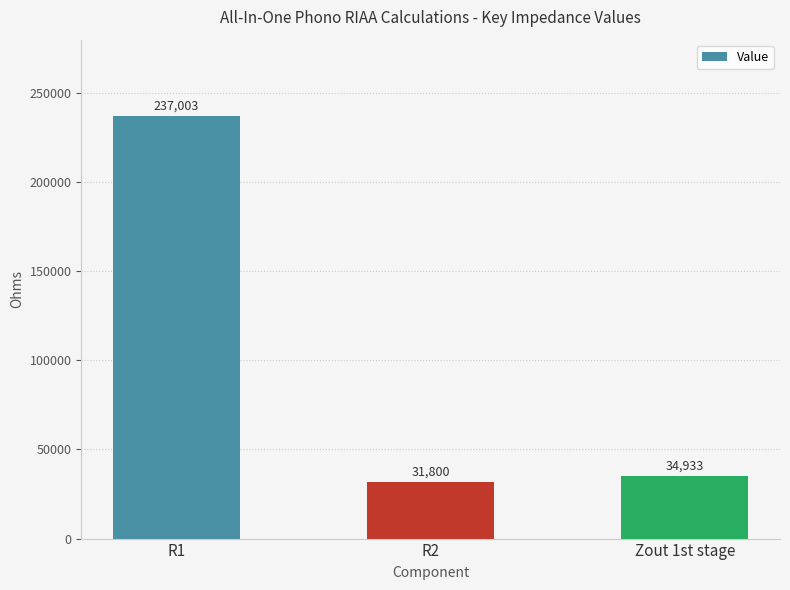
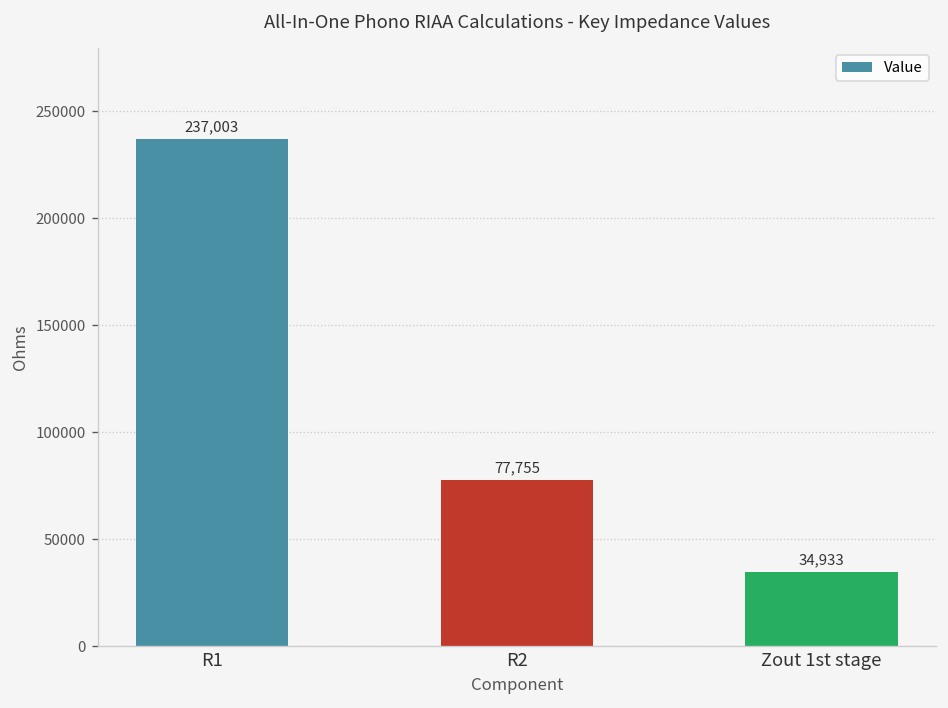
R2: 31,800 -> 77,755
